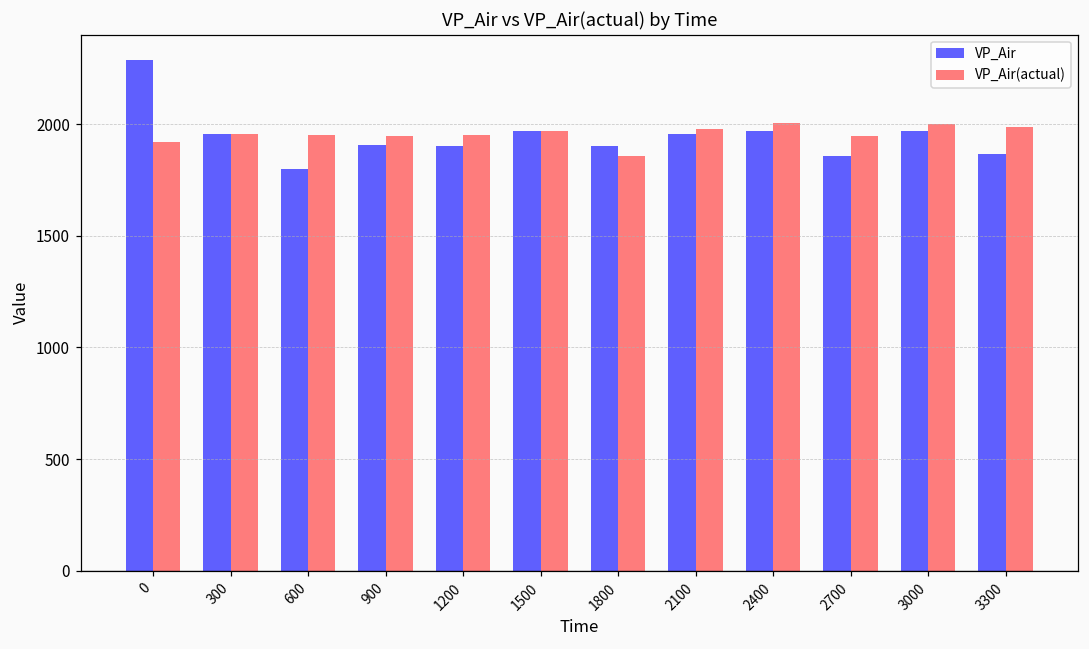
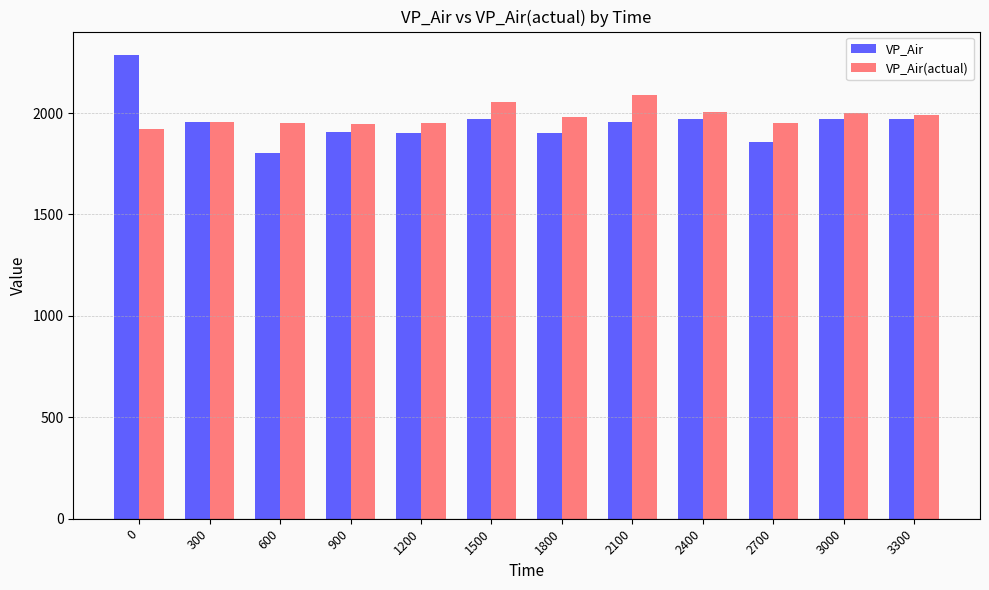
VP_Air(actual), 1500: 1970 -> 2050
VP_Air(actual), 1800: 1860 -> 1980
VP_Air(actual), 2100: 1980 -> 2090
VP_Air, 3300: 1870 -> 1970
